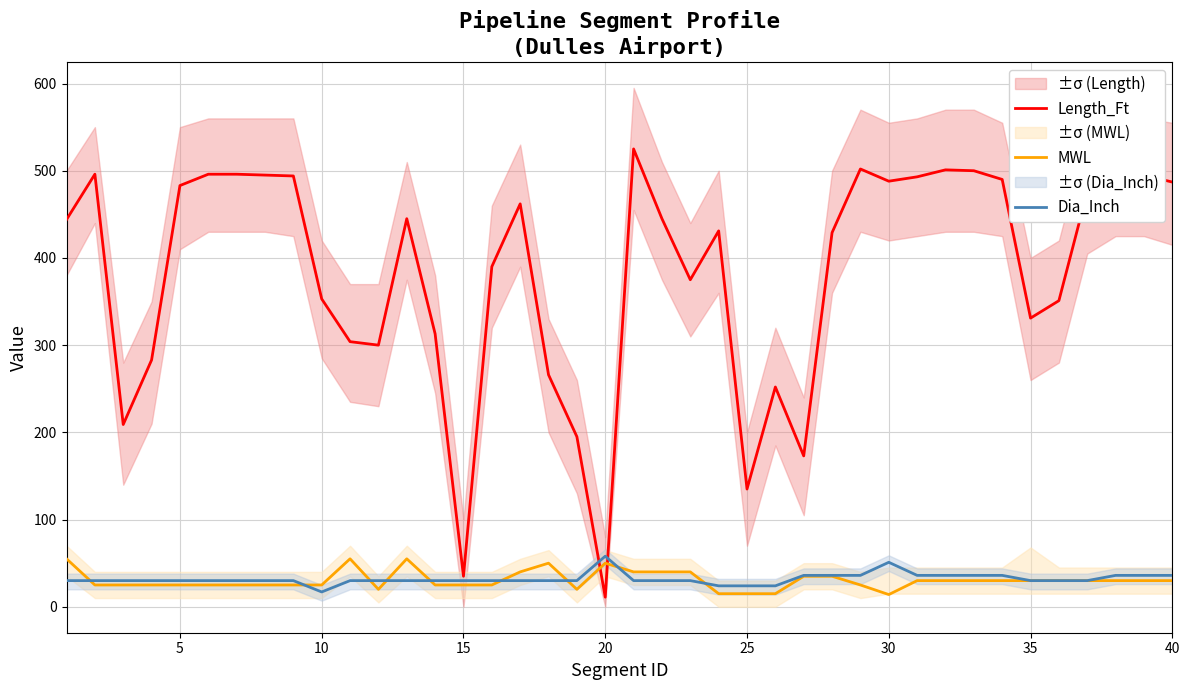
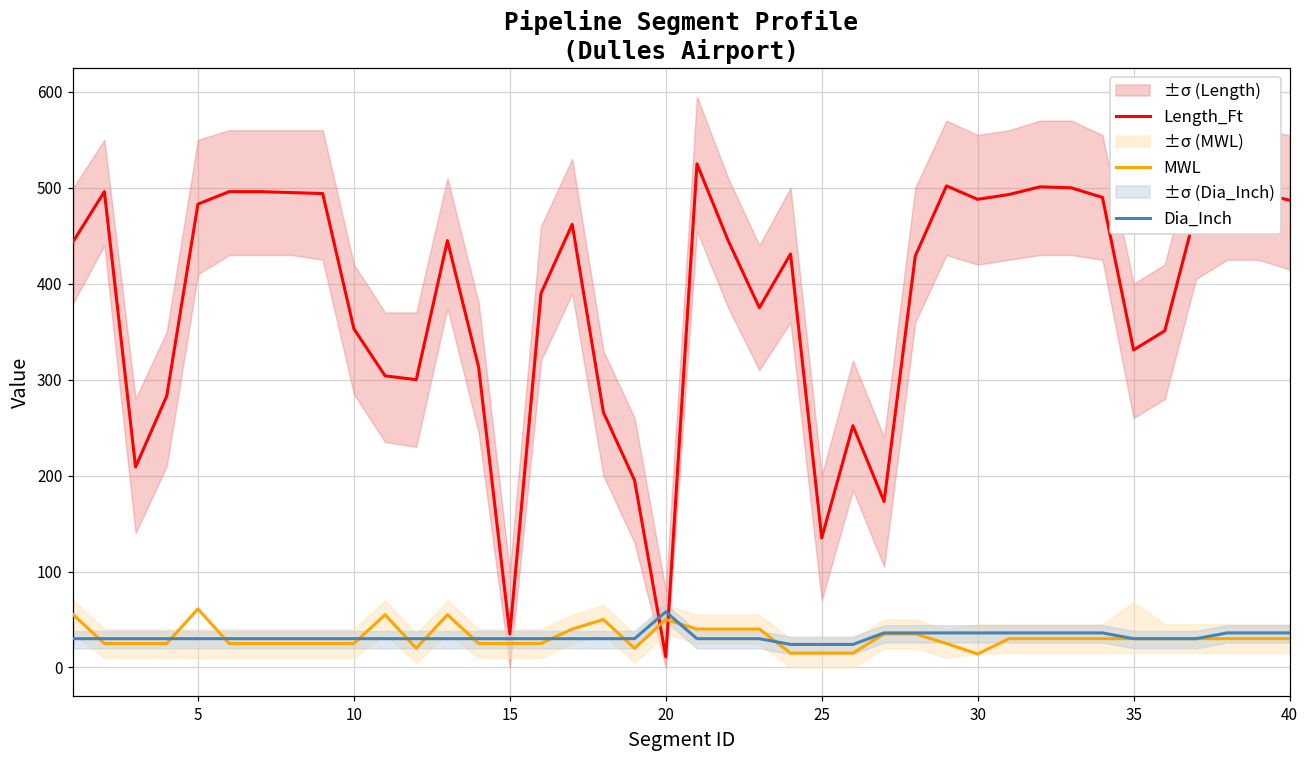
MWL, 5: 30 -> 60
Dia_Inch, 10: 20 -> 30
Dia_Inch, 30: 50 -> 40
